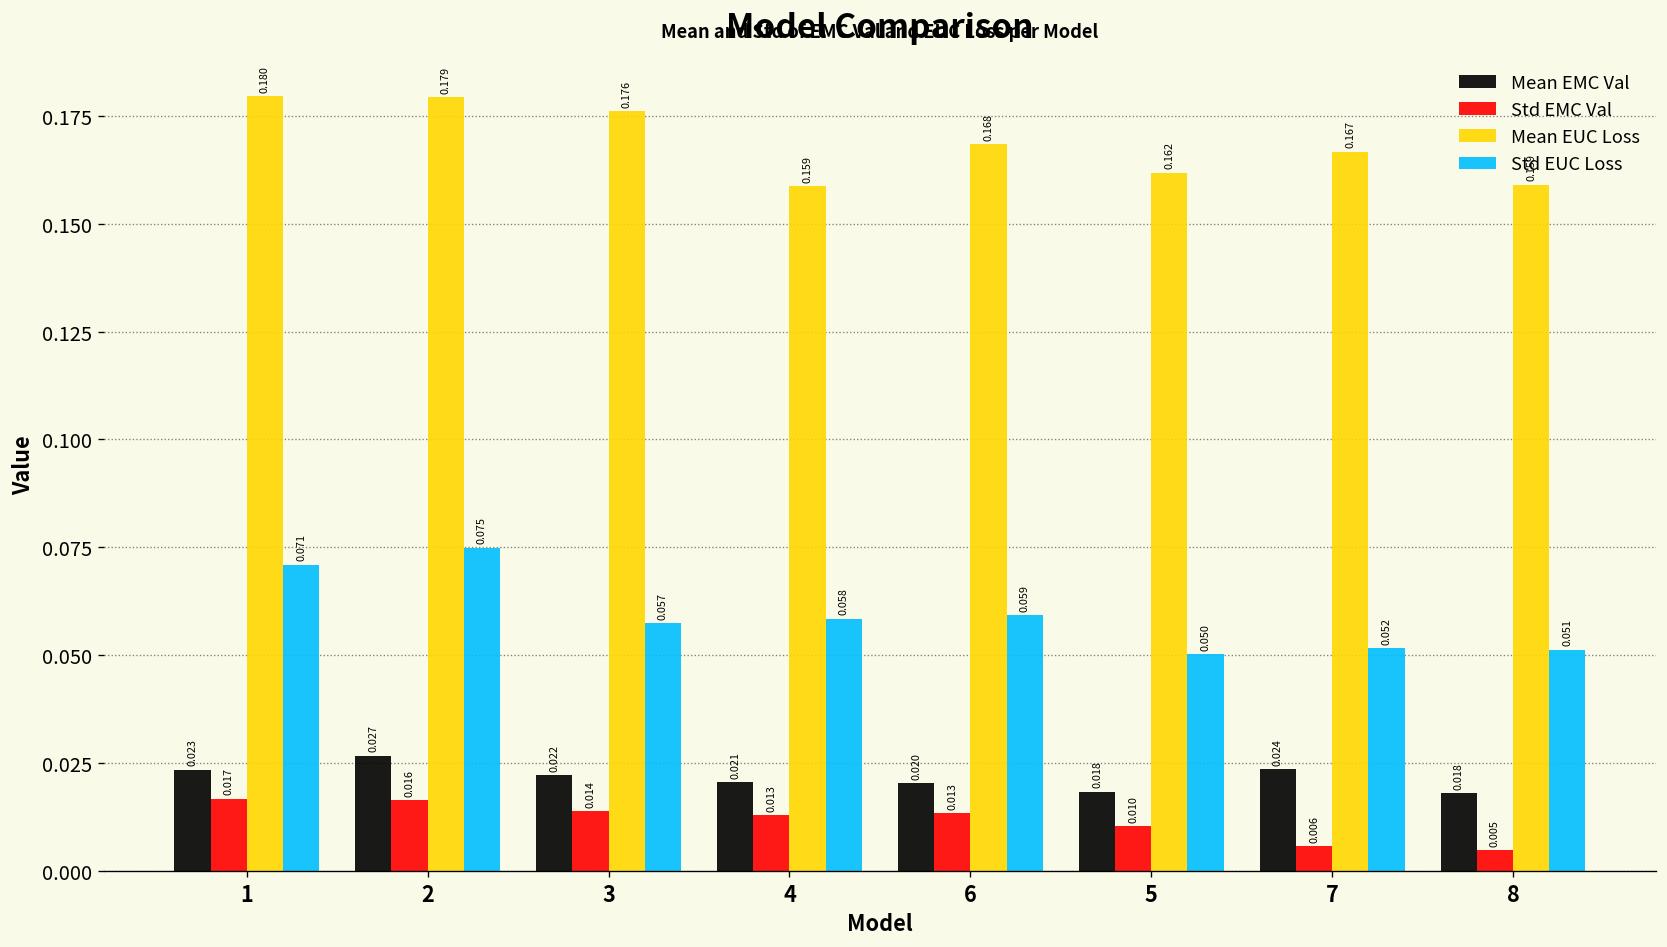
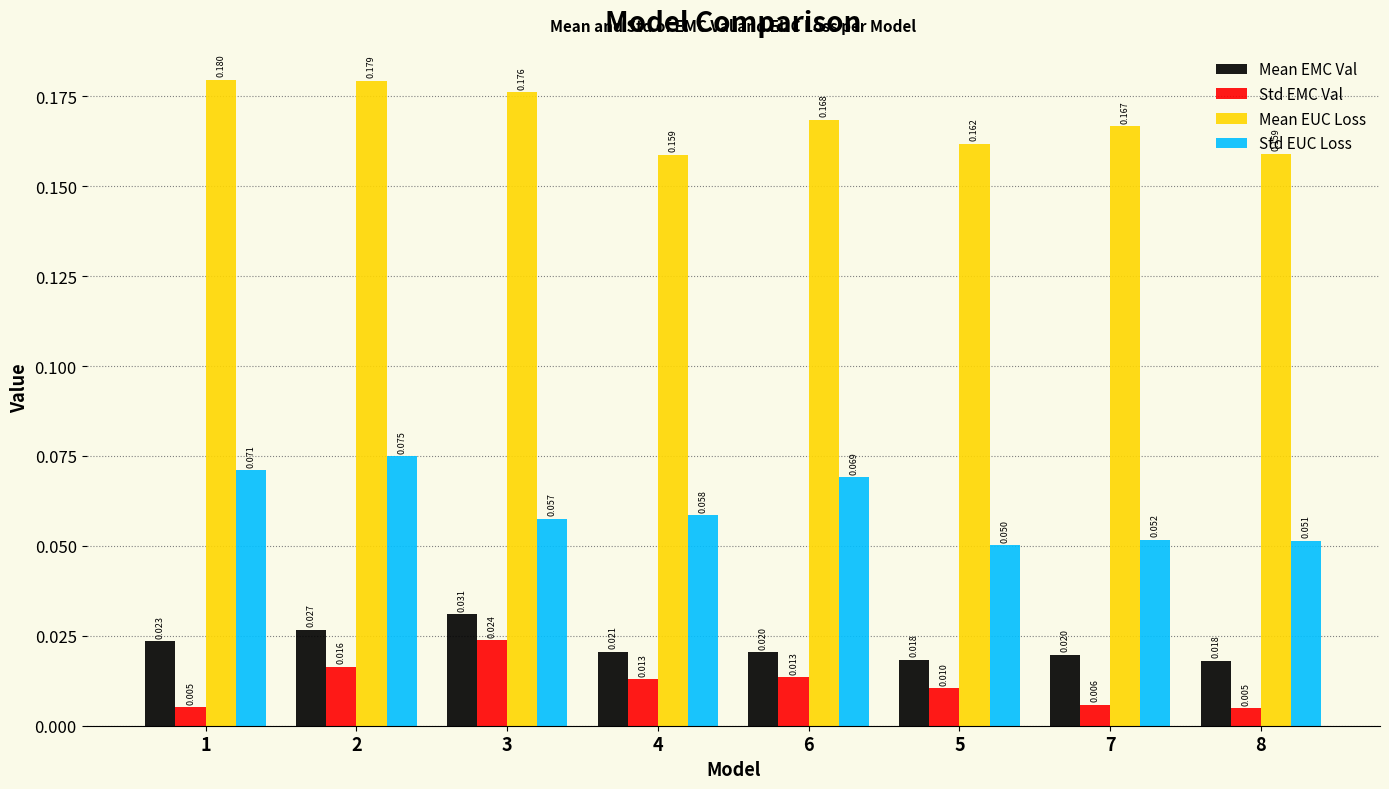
Std EMC Val, 1: 0.017 -> 0.005
Mean EMC Val, 3: 0.022 -> 0.031
Std EMC Val, 3: 0.014 -> 0.024
Std EUC Loss, 6: 0.059 -> 0.069
Mean EMC Val, 7: 0.024 -> 0.020
